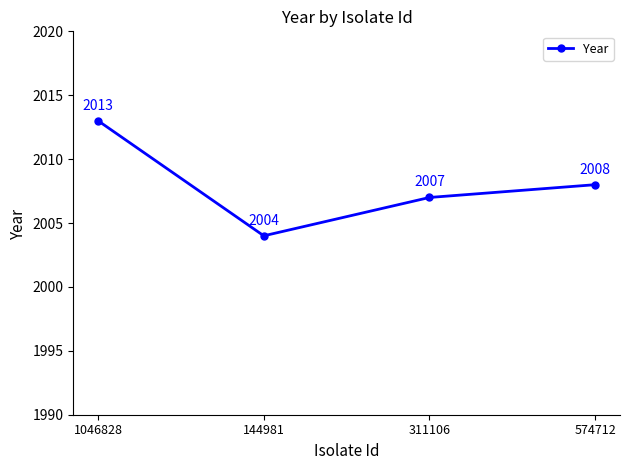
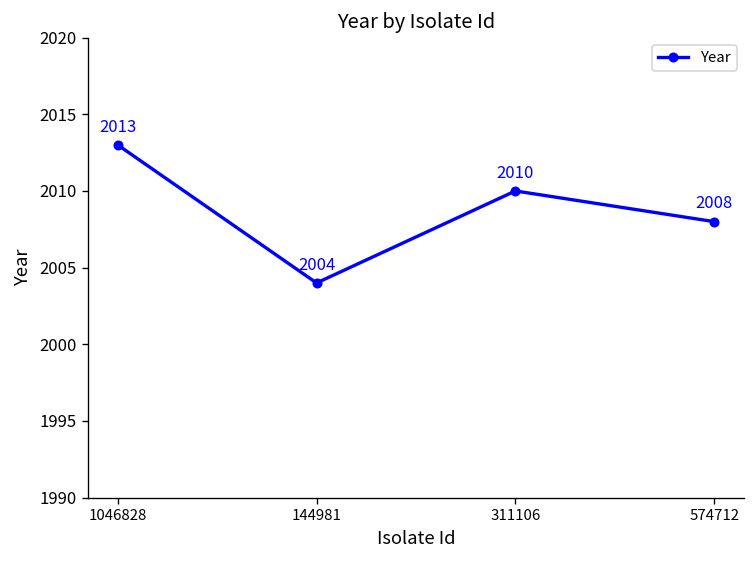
311106: 2007 -> 2010
